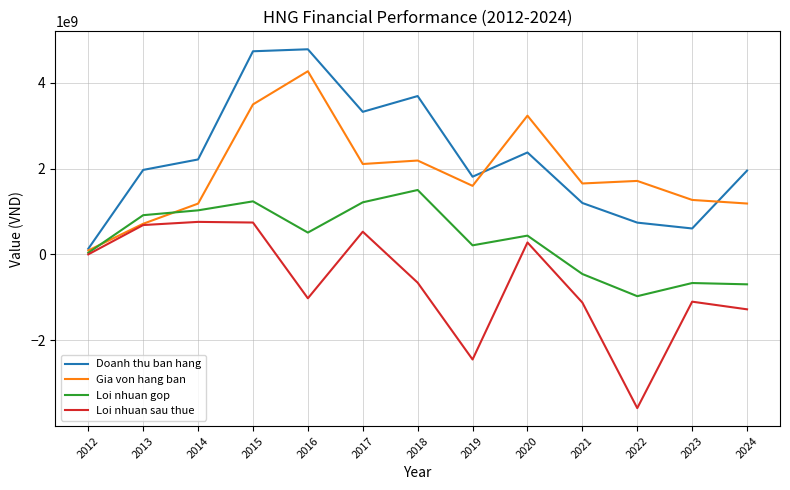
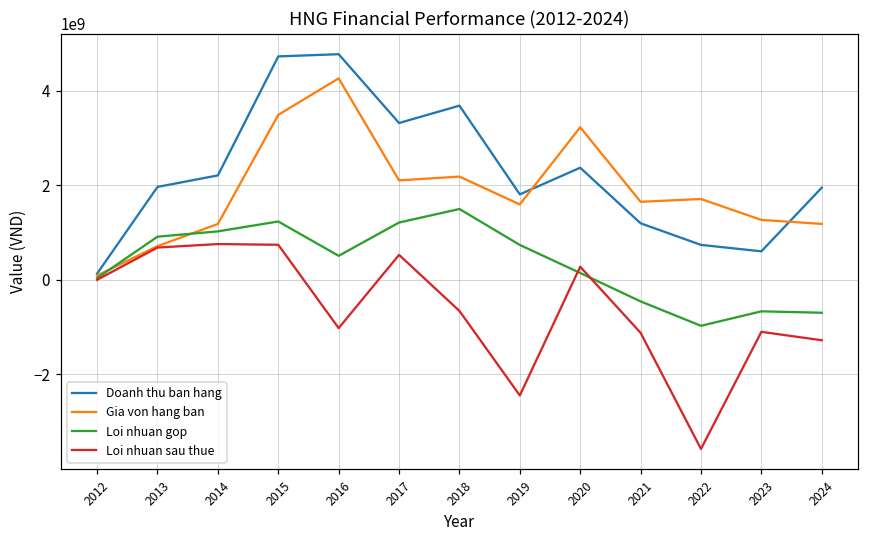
Loi nhuan gop, 2019: 200000000 -> 700000000
Loi nhuan gop, 2020: 400000000 -> 100000000
